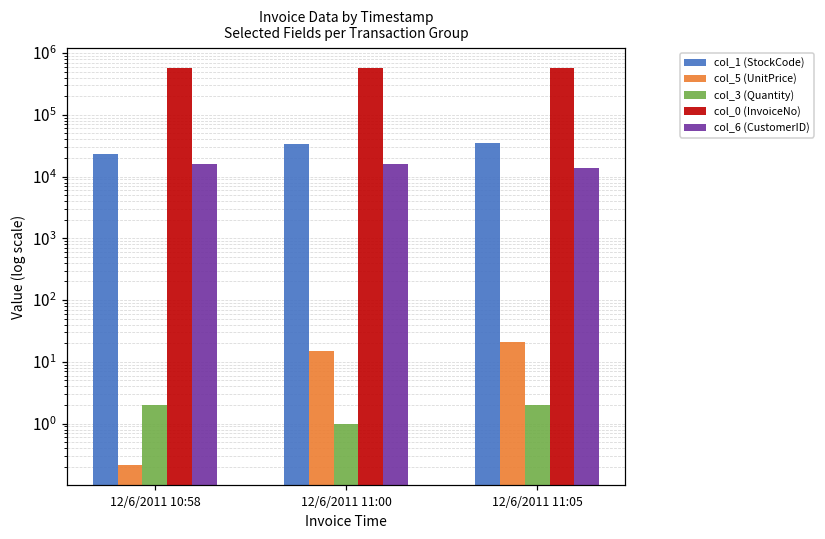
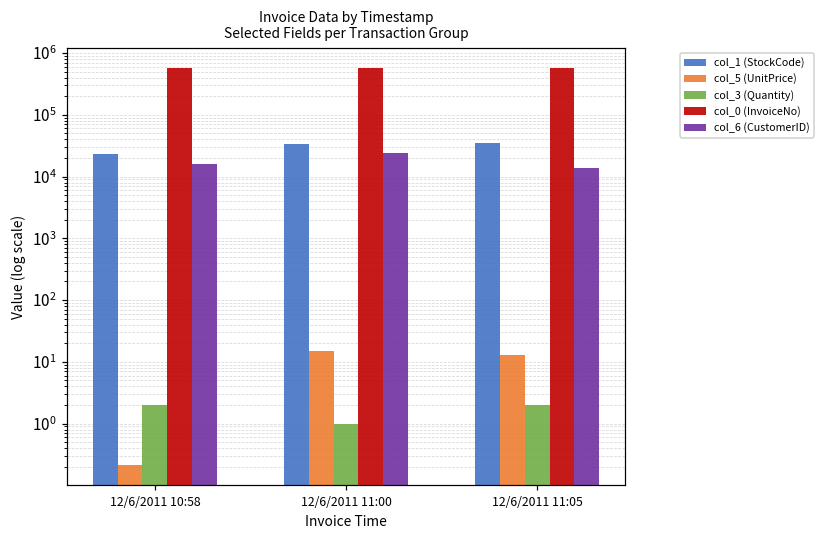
col_6 (CustomerID), 12/6/2011 11:00: 16000 -> 24000
col_5 (UnitPrice), 12/6/2011 11:05: 21 -> 13
